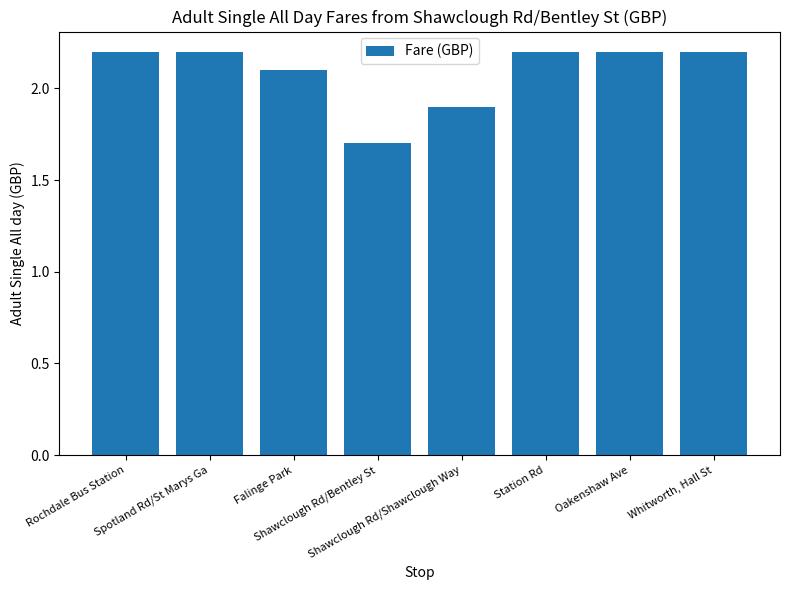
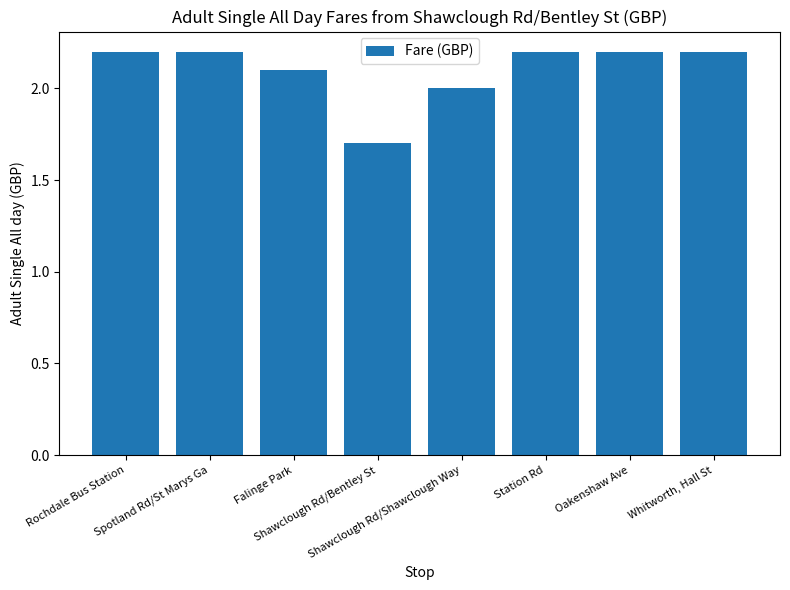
Shawclough Rd/Shawclough Way: 1.9 -> 2.0
